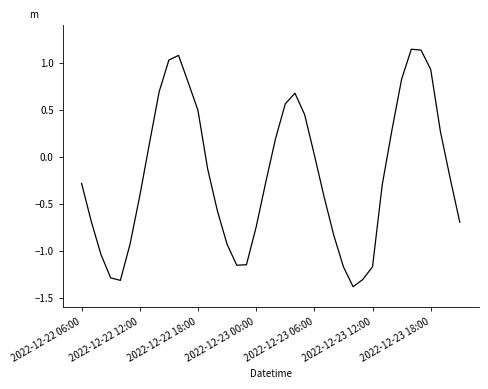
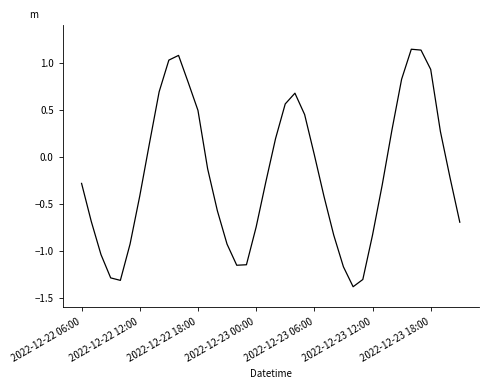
2022-12-23 12:00: -1.2 -> -0.8
